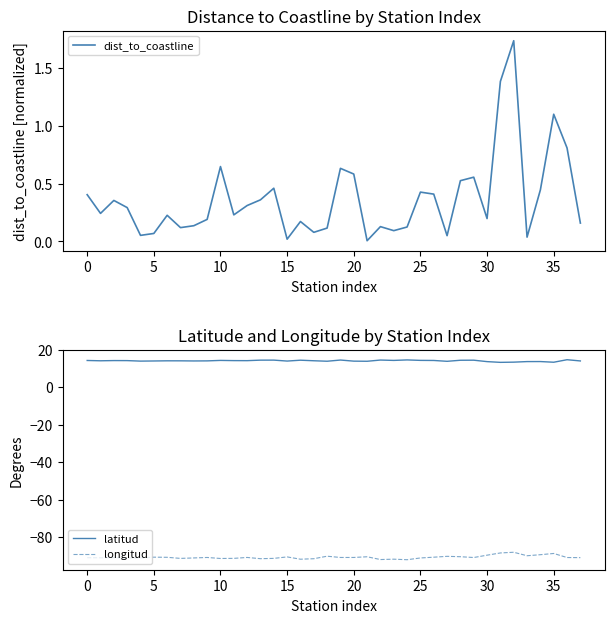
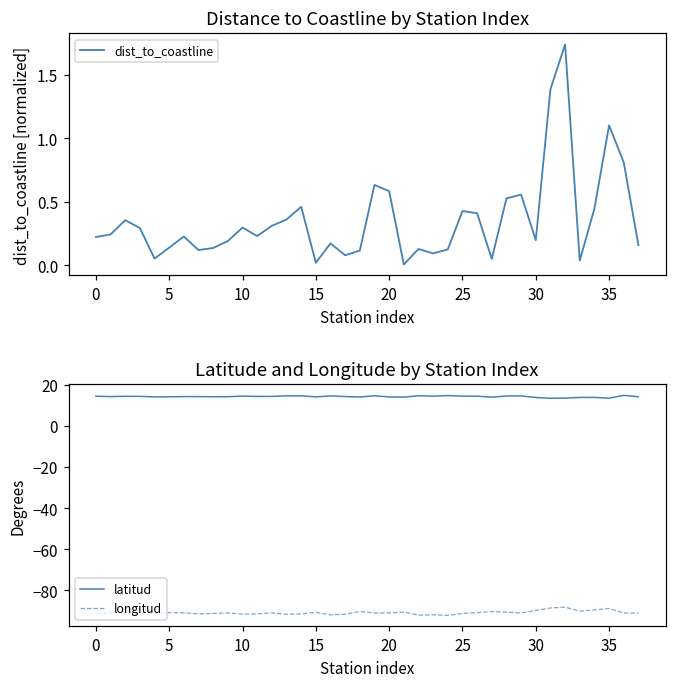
Distance to Coastline by Station Index, 0: 0.40 -> 0.22
Distance to Coastline by Station Index, 5: 0.07 -> 0.14
Distance to Coastline by Station Index, 10: 0.65 -> 0.30
